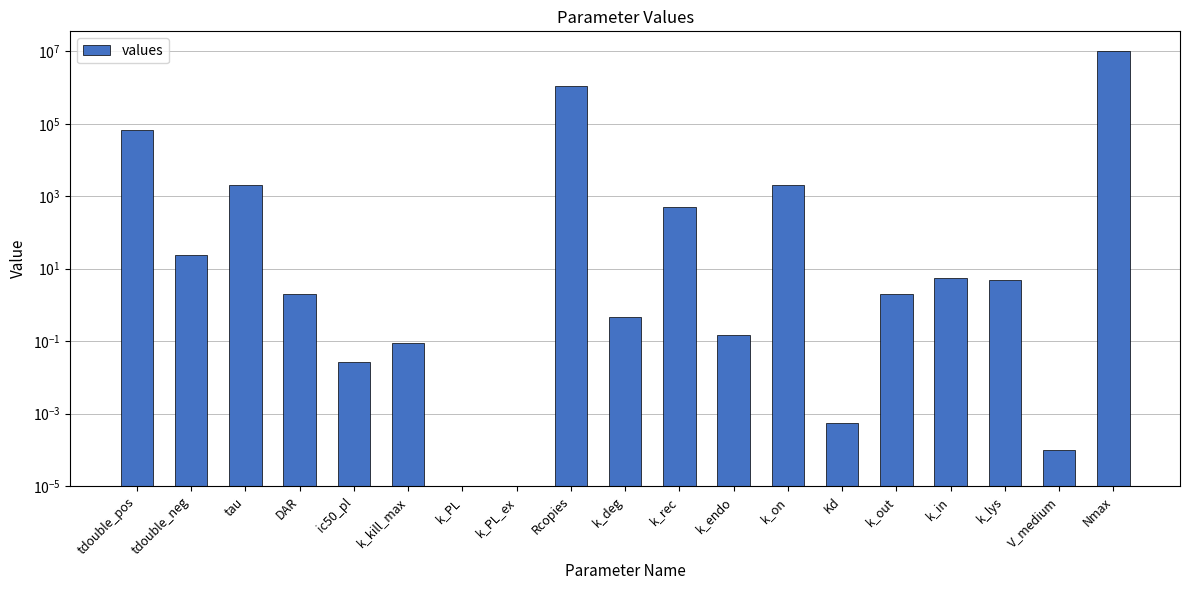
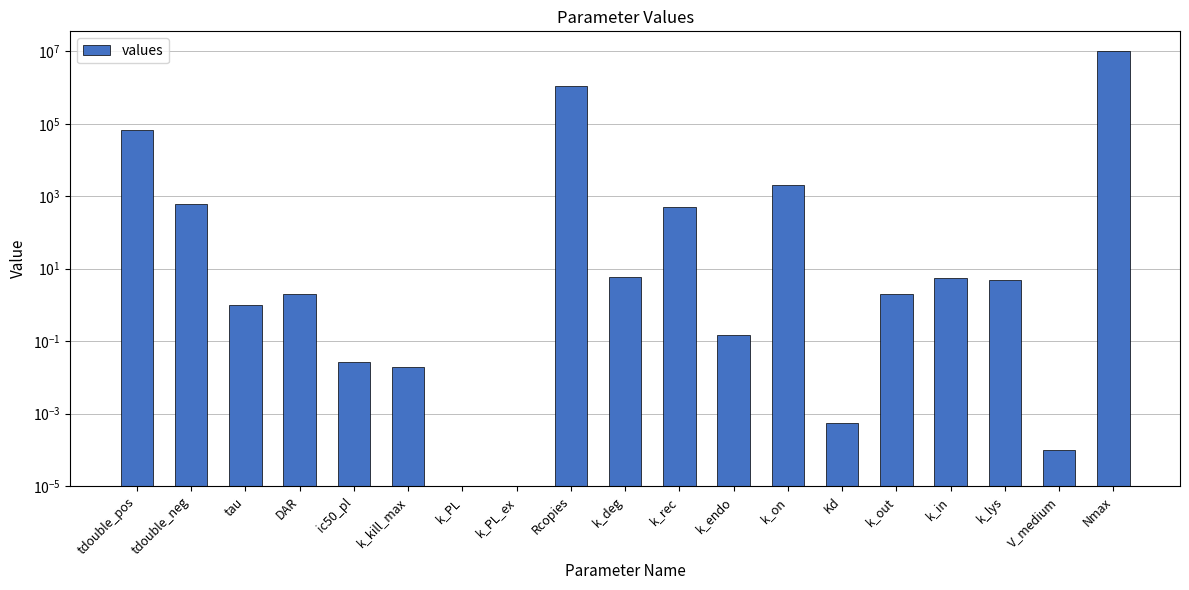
tdouble_neg: 20 -> 600
tau: 2000 -> 1.0
k_kill_max: 0.09 -> 0.02
k_deg: 0.5 -> 6
